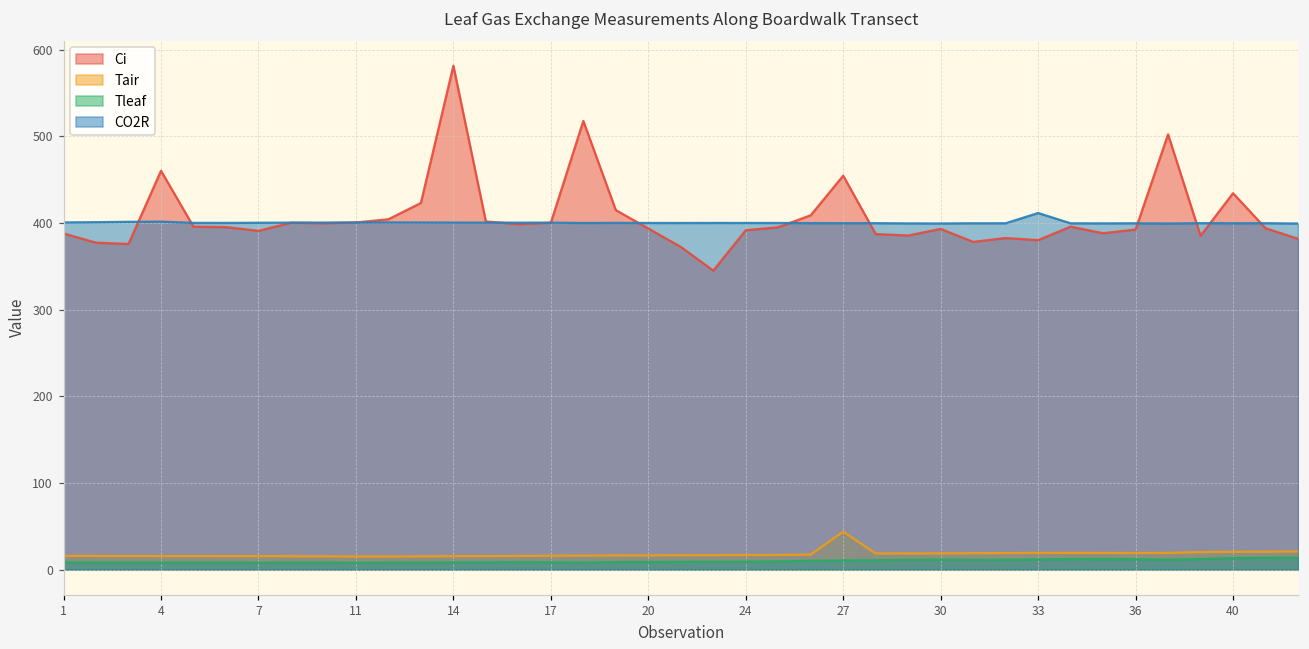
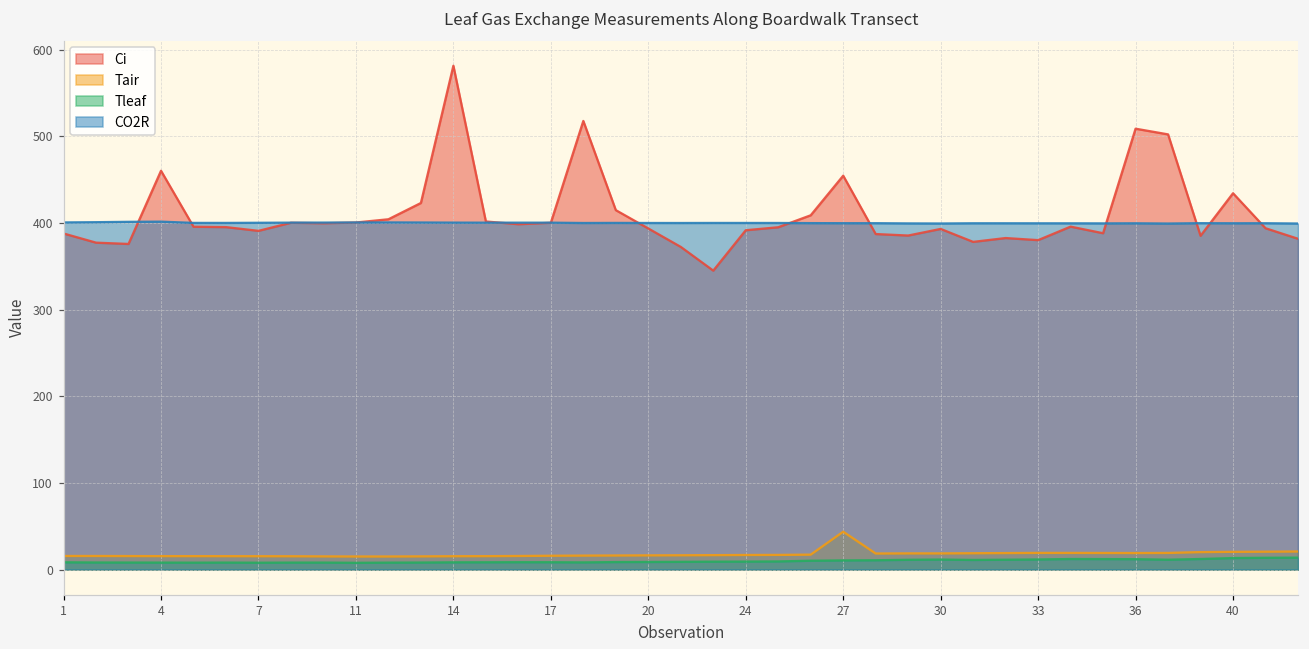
CO2R, 33: 410 -> 400
Ci, 36: 390 -> 510
